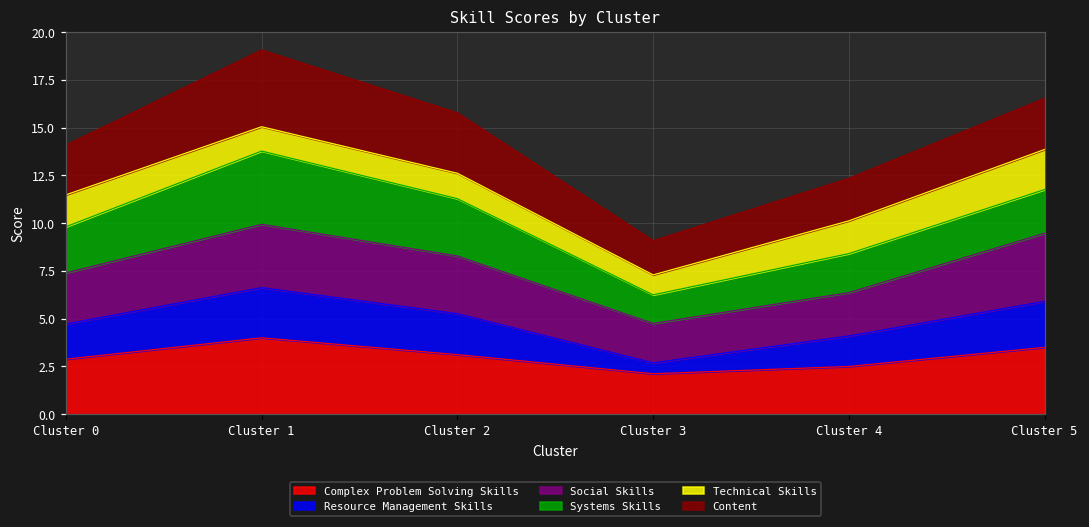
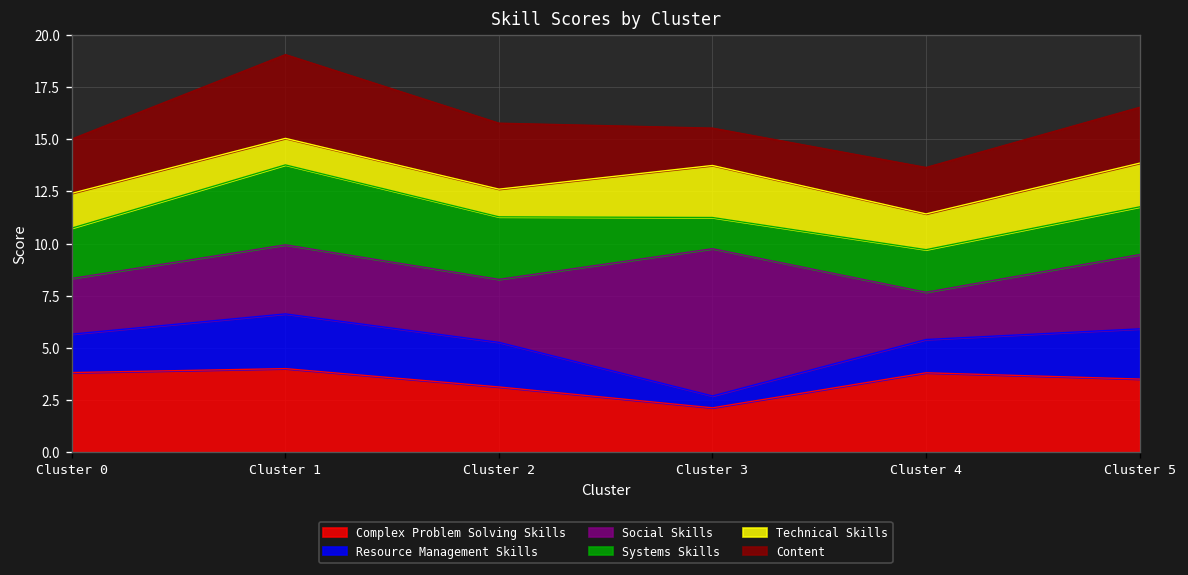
Complex Problem Solving Skills, Cluster 0: 2.9 -> 3.8
Social Skills, Cluster 3: 2.1 -> 7.1
Technical Skills, Cluster 3: 1.0 -> 2.5
Complex Problem Solving Skills, Cluster 4: 2.5 -> 3.8
